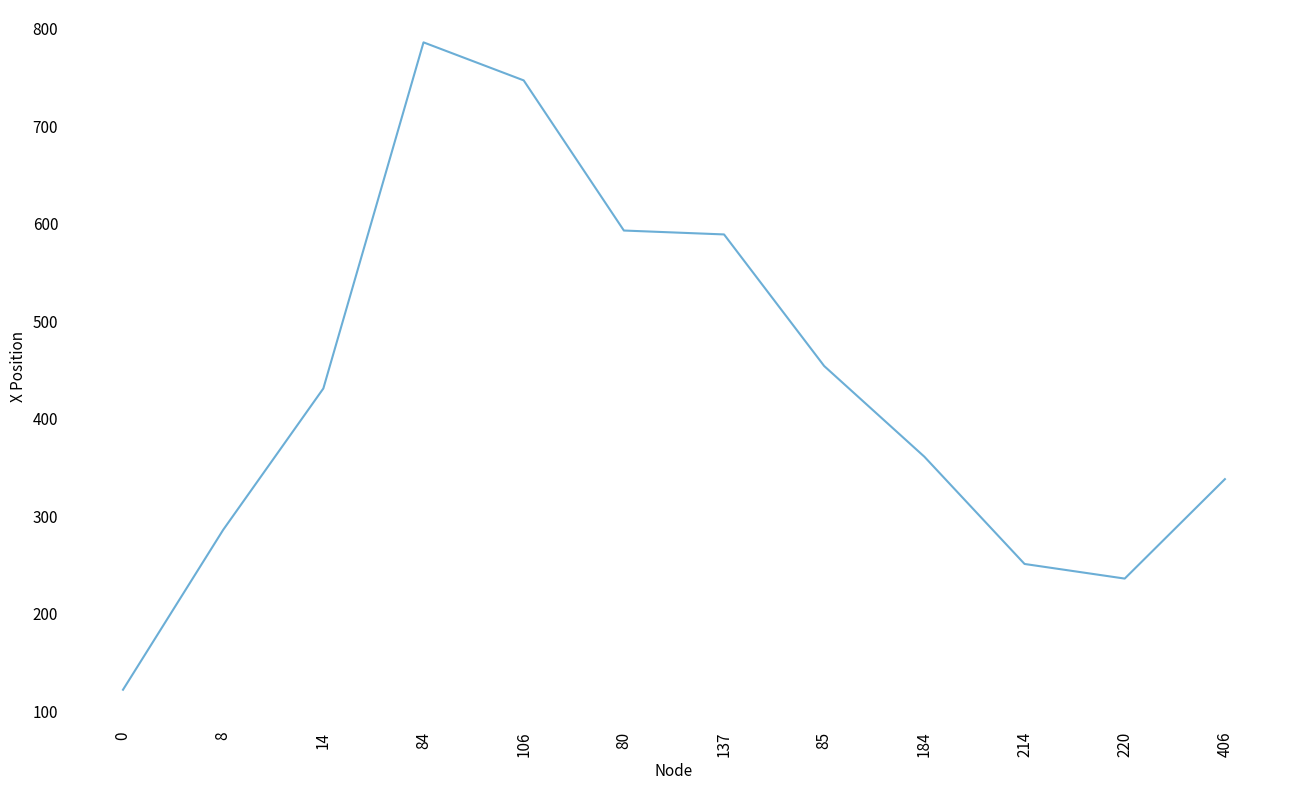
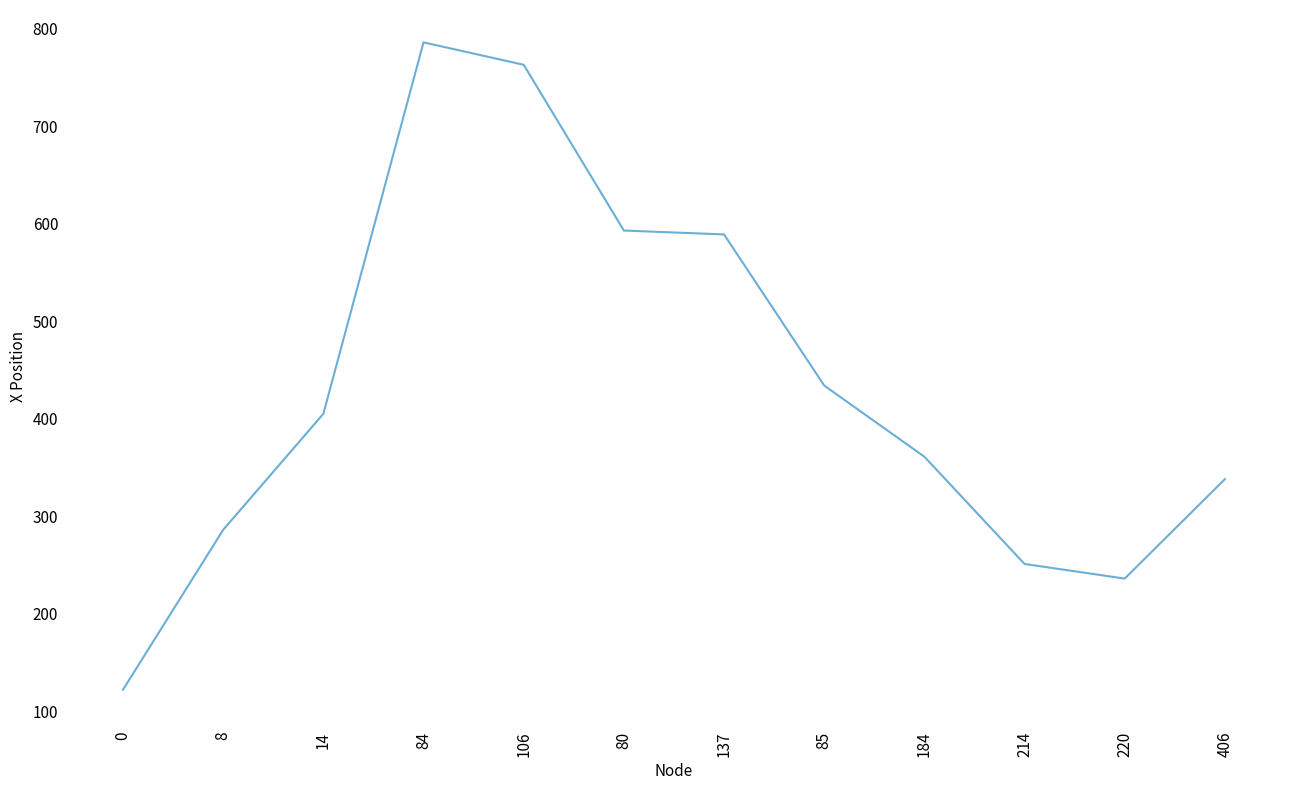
14: 430 -> 410
106: 750 -> 760
85: 450 -> 430
